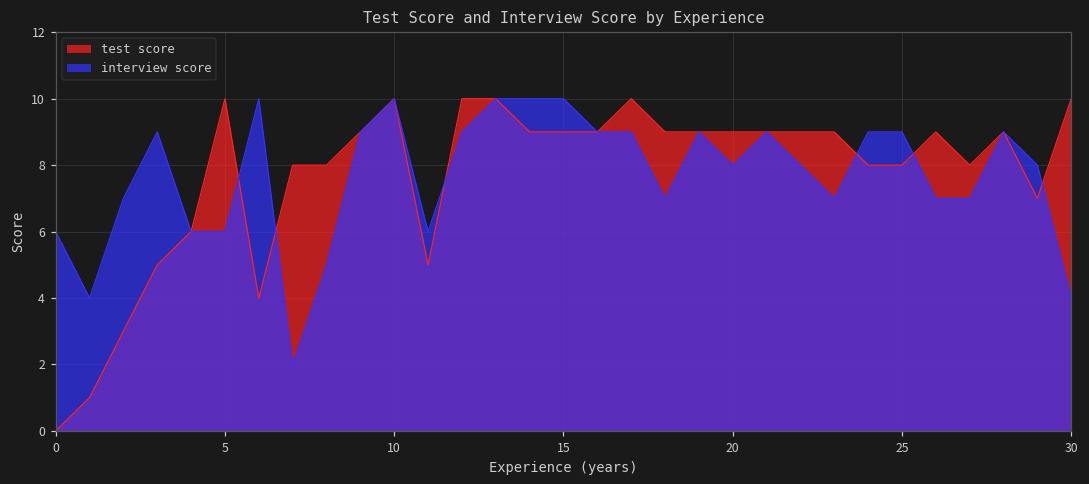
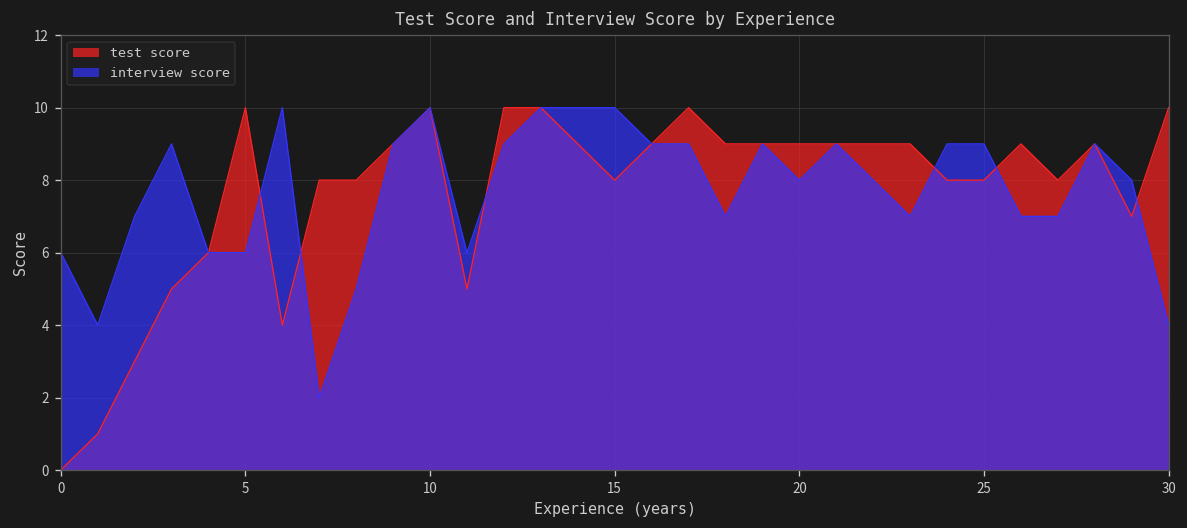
test score, 15: 9 -> 8
